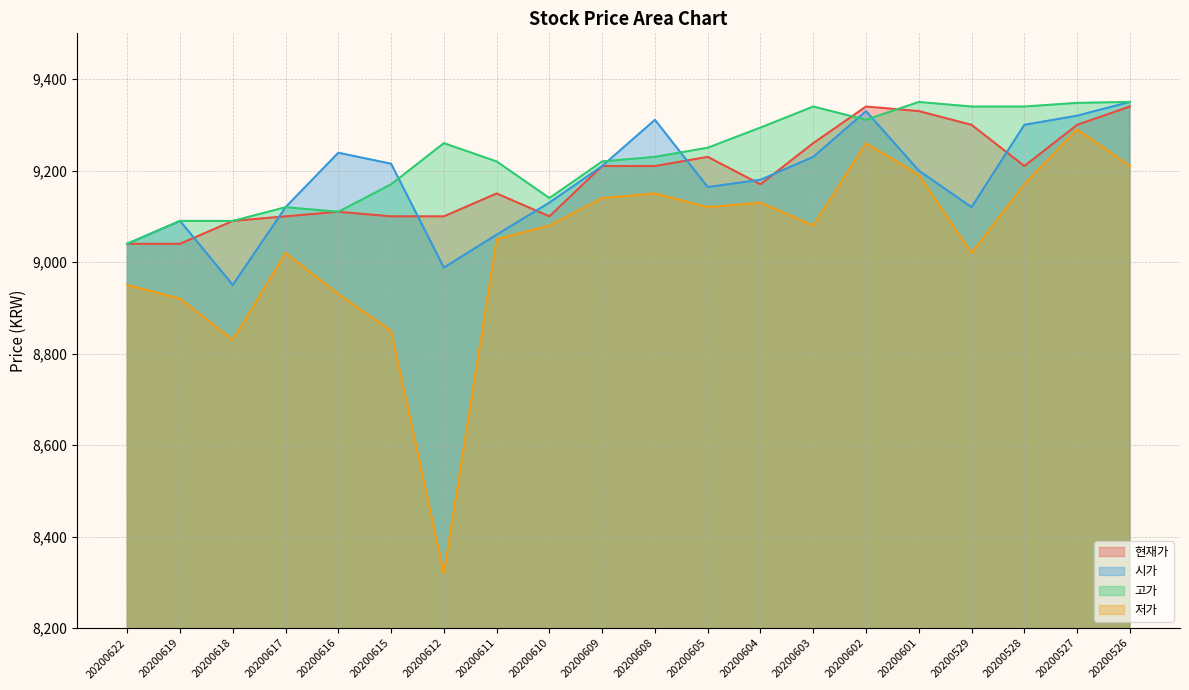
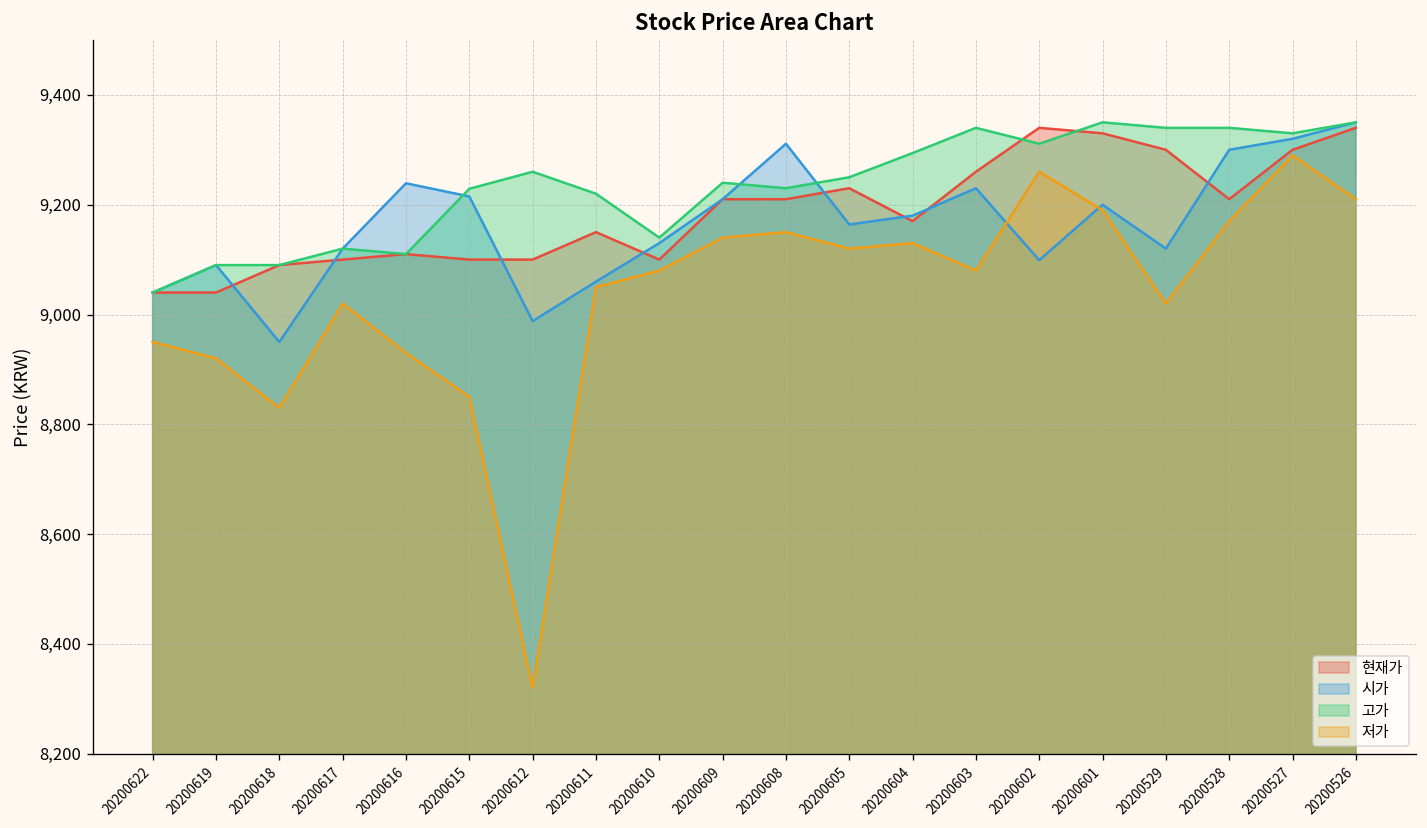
고가, 20200615: 9,170 -> 9,230
고가, 20200609: 9,220 -> 9,240
시가, 20200602: 9,330 -> 9,100
고가, 20200527: 9,350 -> 9,330
